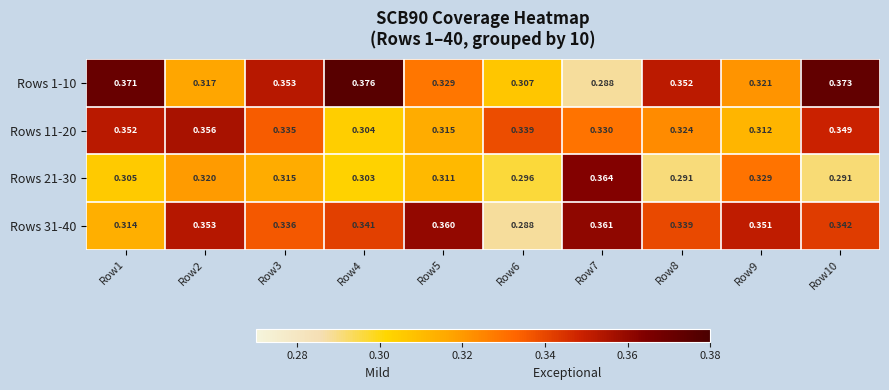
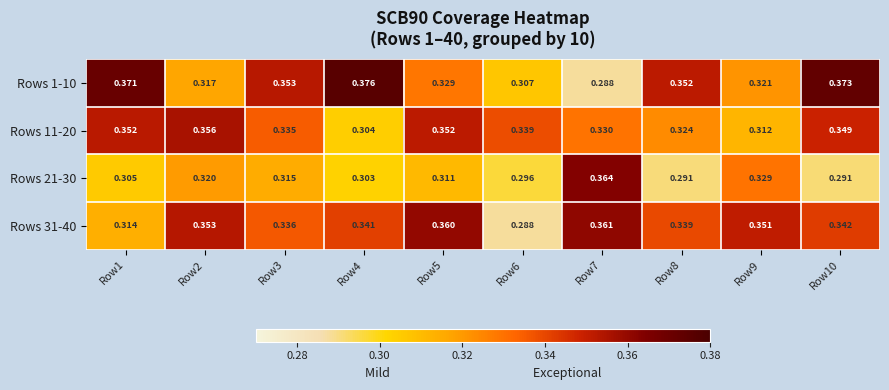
Rows 11-20, Row5: 0.315 -> 0.352
